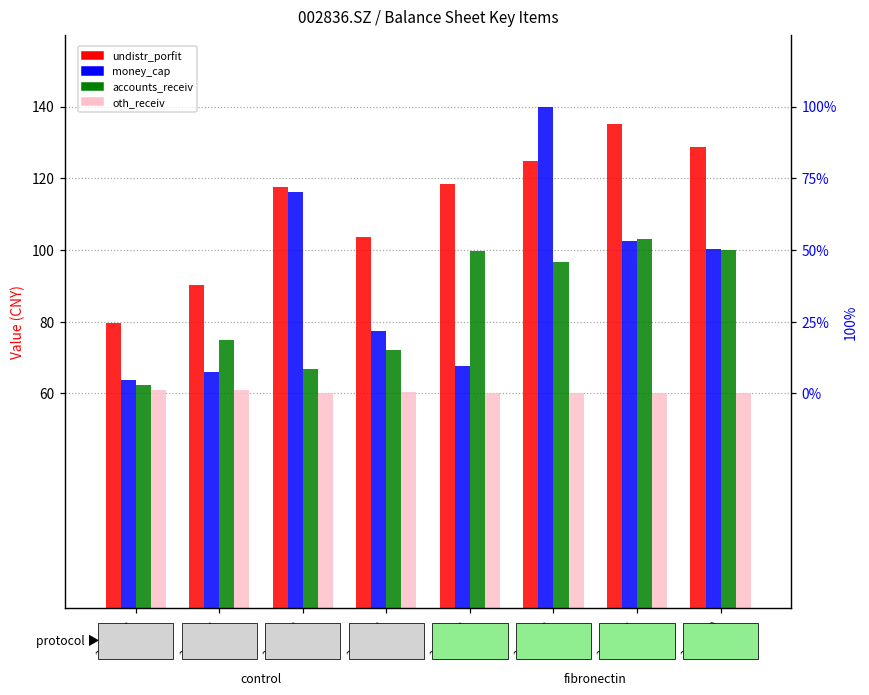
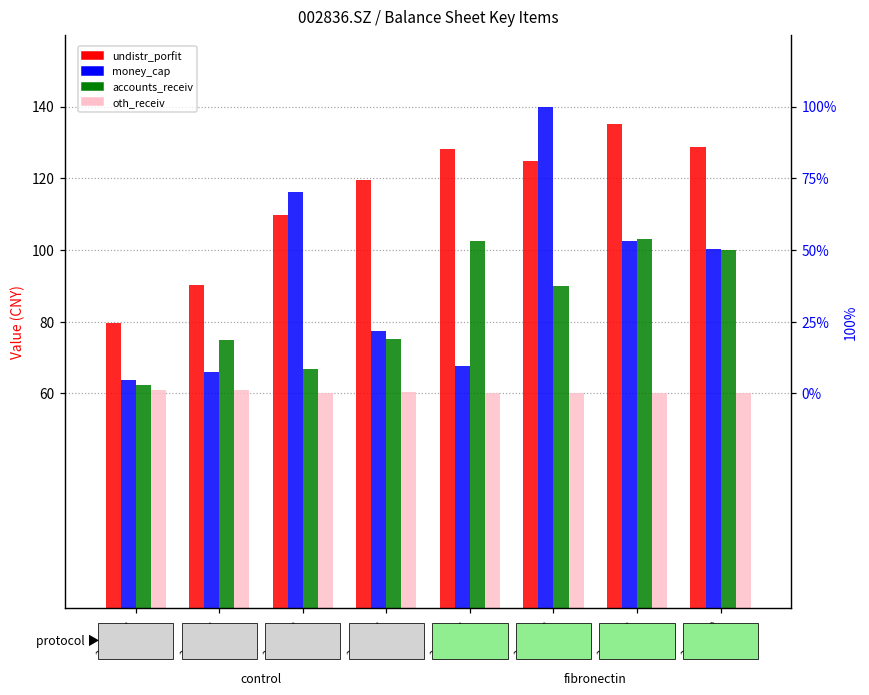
undistr_porfit, 20131231: 118 -> 110
undistr_porfit, 20141231: 104 -> 120
accounts_receiv, 20141231: 72 -> 75
undistr_porfit, 20151231: 119 -> 128
accounts_receiv, 20151231: 100 -> 103
accounts_receiv, 20161231: 97 -> 90
